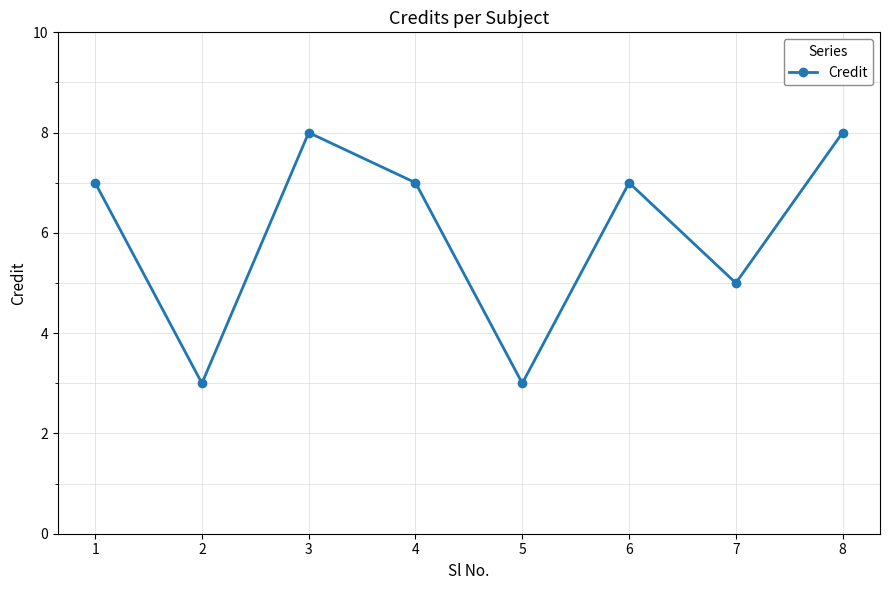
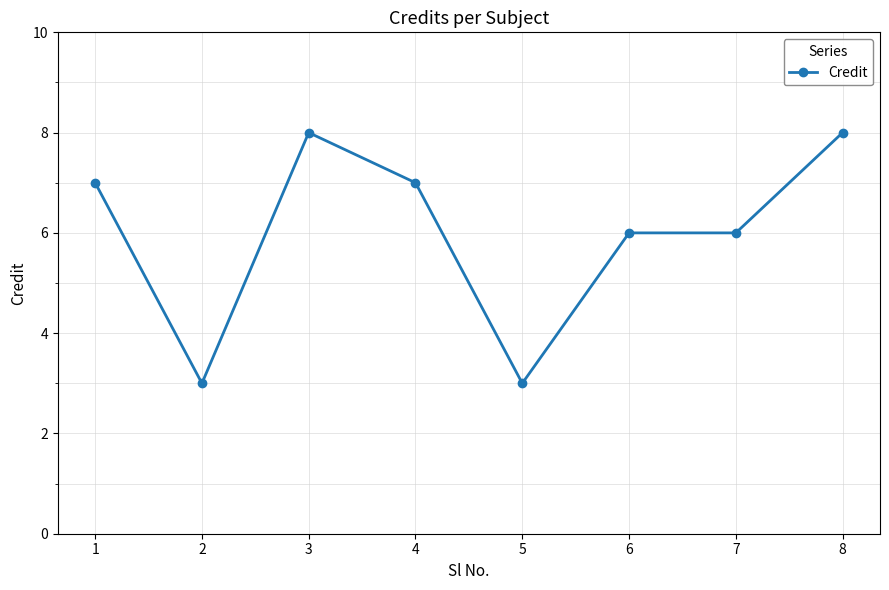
6: 7 -> 6
7: 5 -> 6
